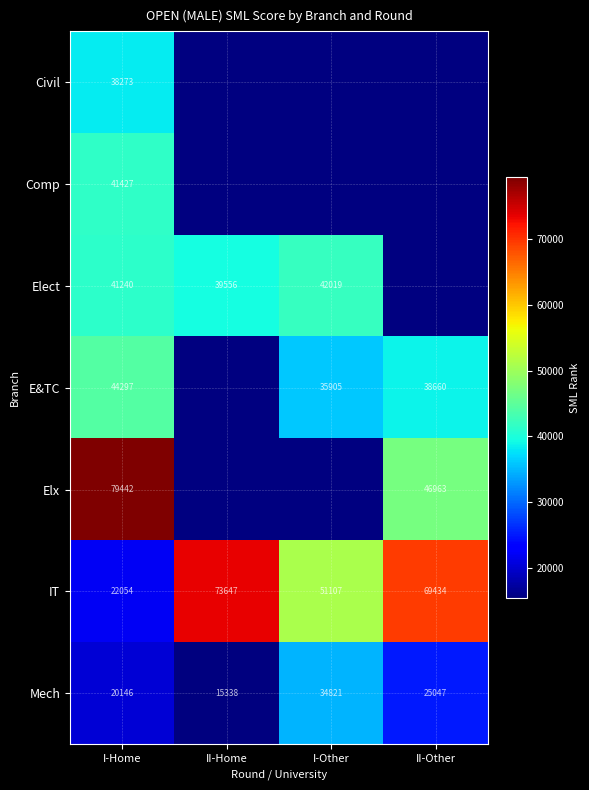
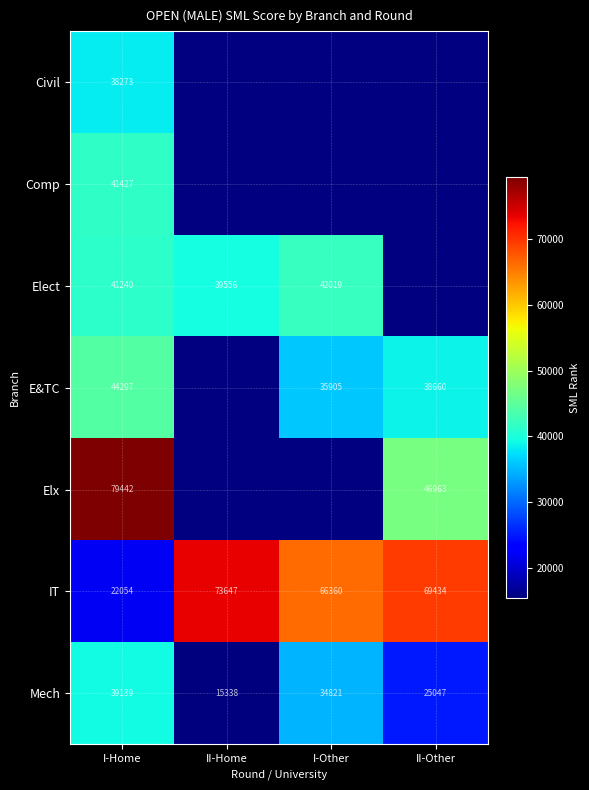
IT, I-Other: 51107 -> 66360
Mech, I-Home: 20146 -> 39139
